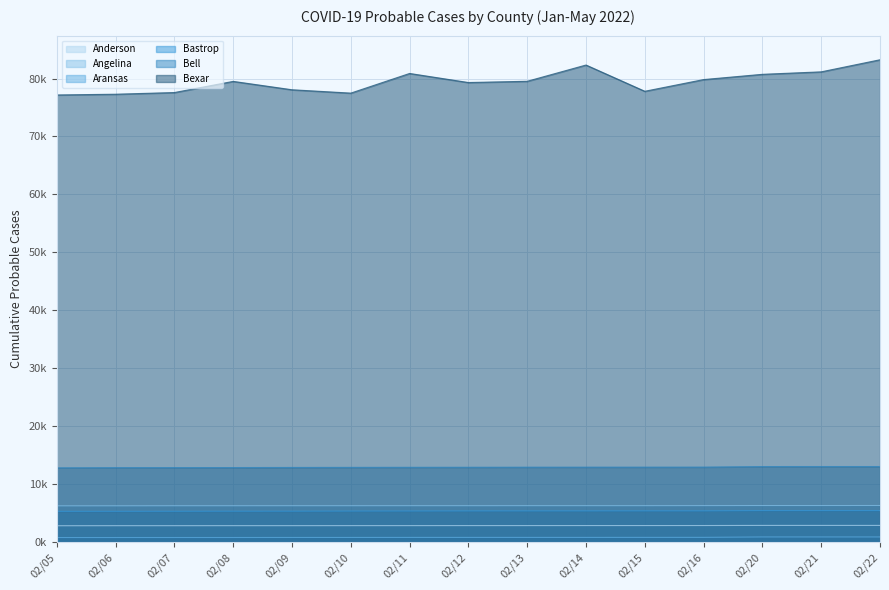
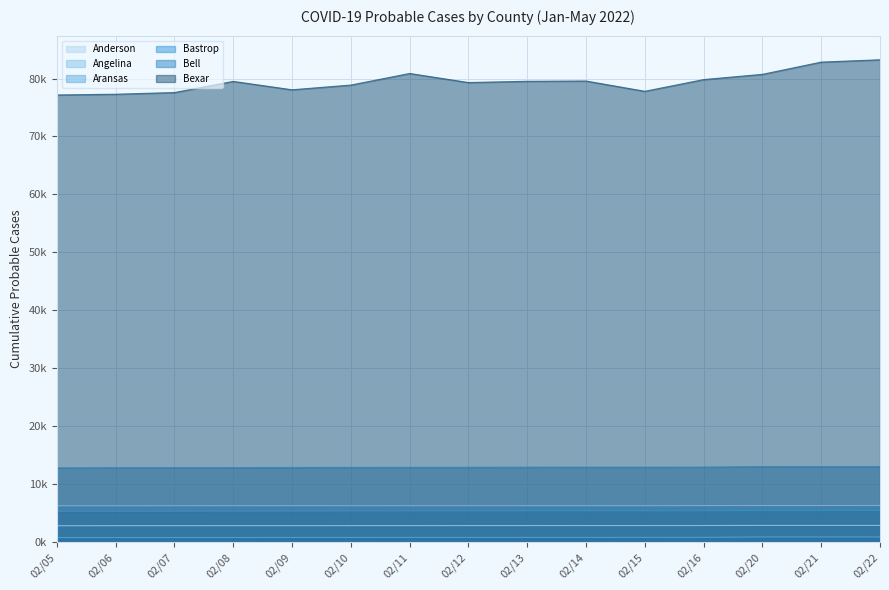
Bexar, 02/10: 77000 -> 79000
Bexar, 02/14: 82000 -> 80000
Bexar, 02/21: 81000 -> 83000
